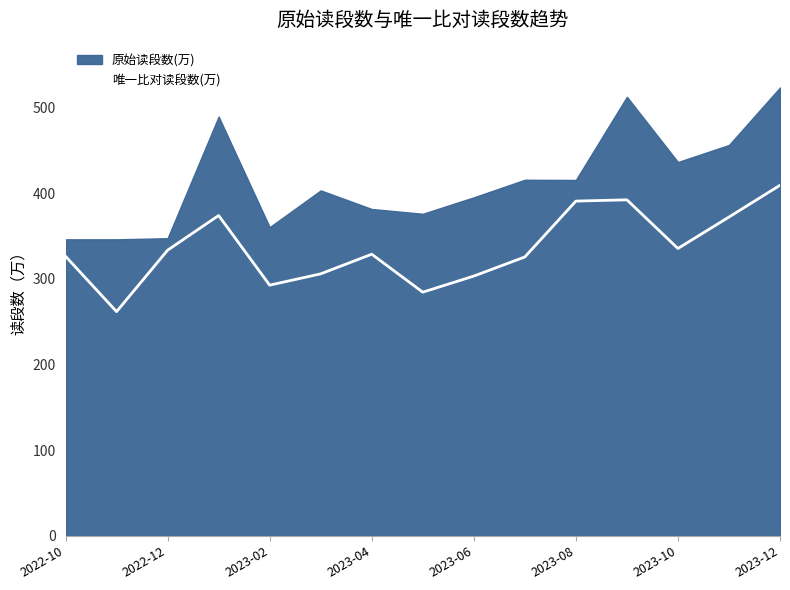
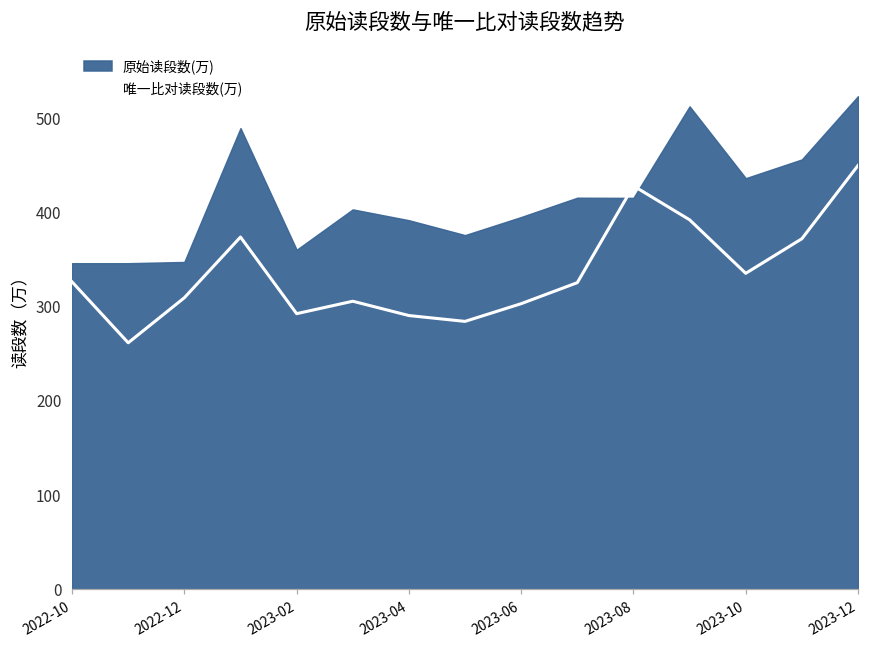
唯一比对读段数(万), 2022-12: 330 -> 310
唯一比对读段数(万), 2023-04: 330 -> 290
原始读段数(万), 2023-04: 380 -> 390
唯一比对读段数(万), 2023-08: 390 -> 430
唯一比对读段数(万), 2023-12: 410 -> 450
